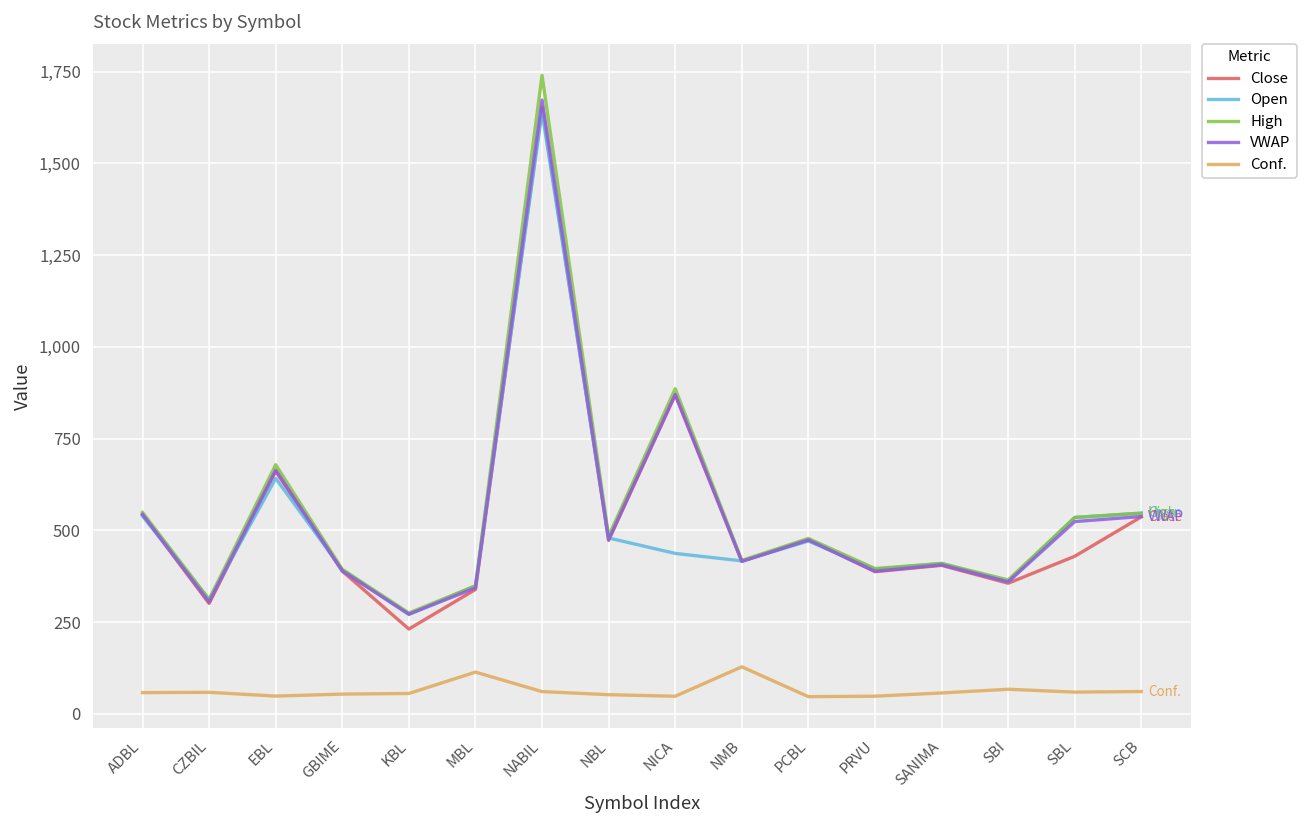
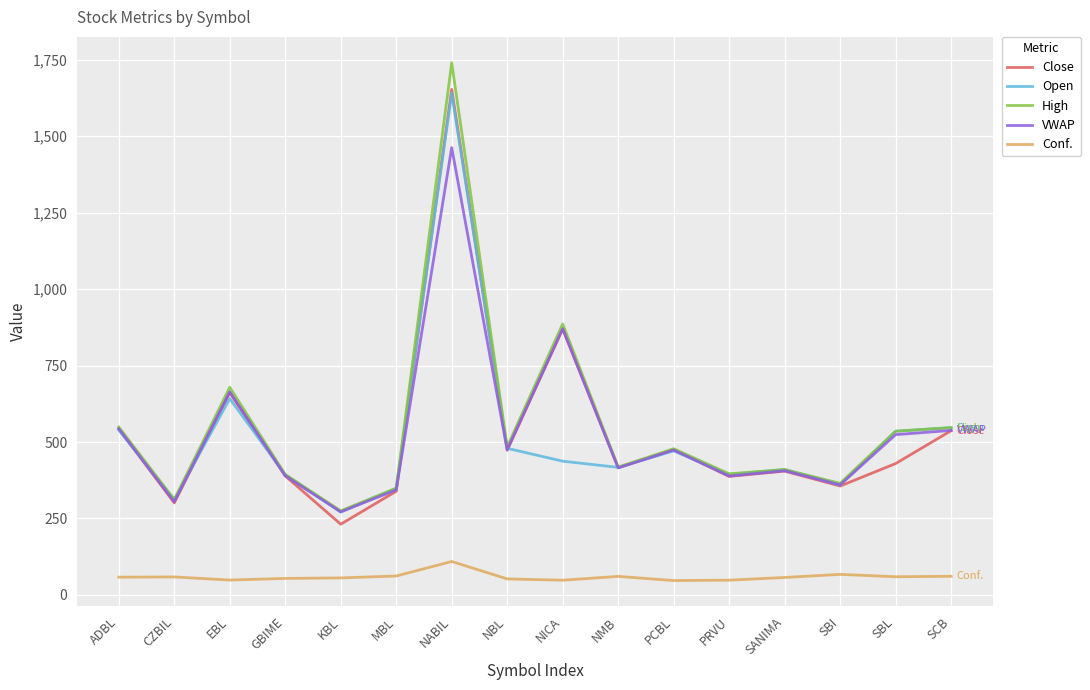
Conf., MBL: 110 -> 60
VWAP, NABIL: 1,670 -> 1,460
Conf., NABIL: 60 -> 110
Conf., NMB: 130 -> 60
